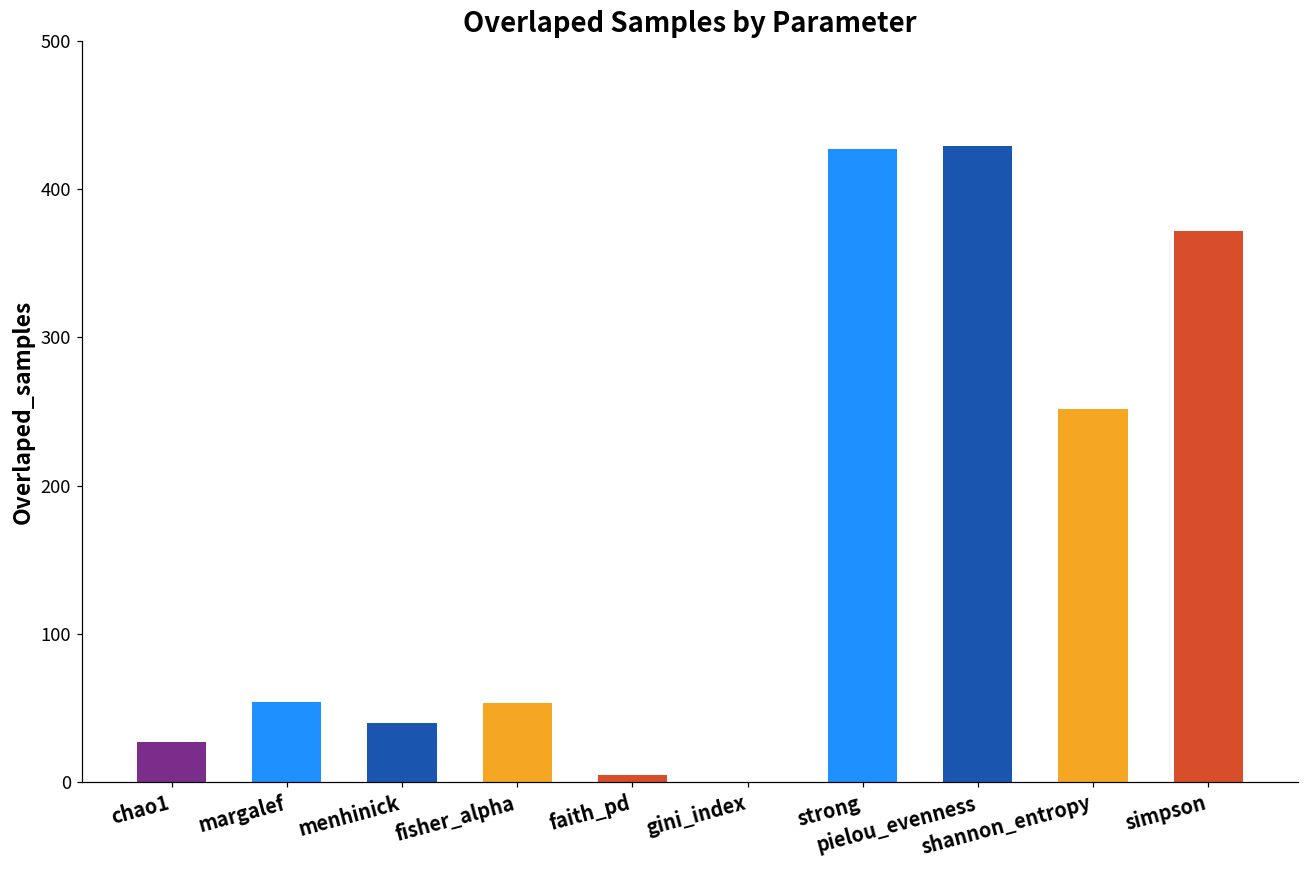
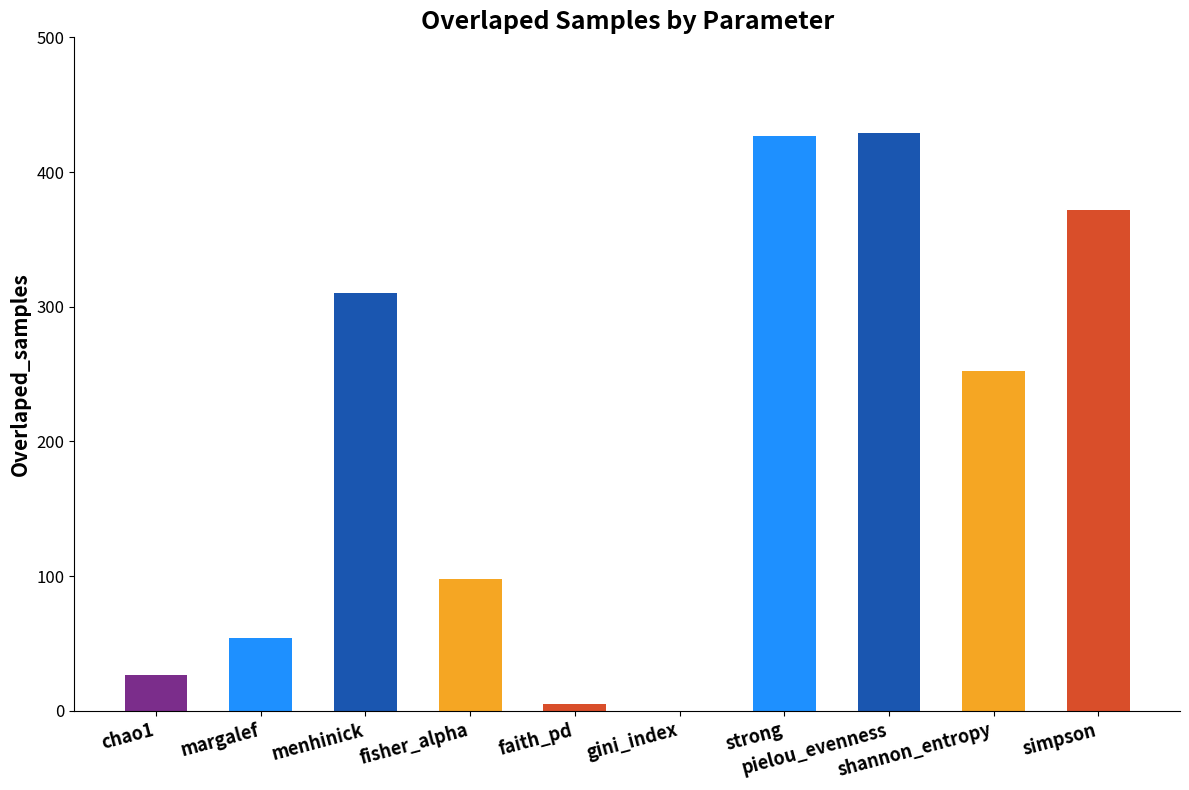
menhinick: 40 -> 310
fisher_alpha: 53 -> 98
